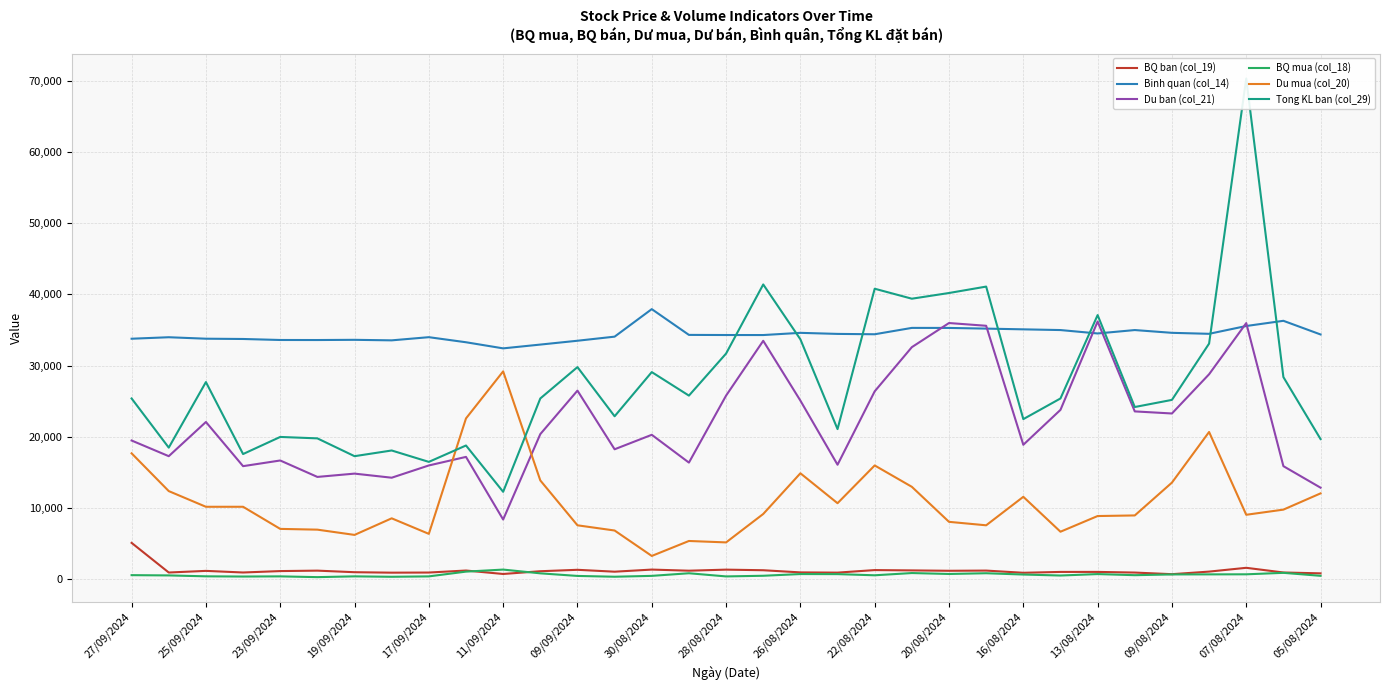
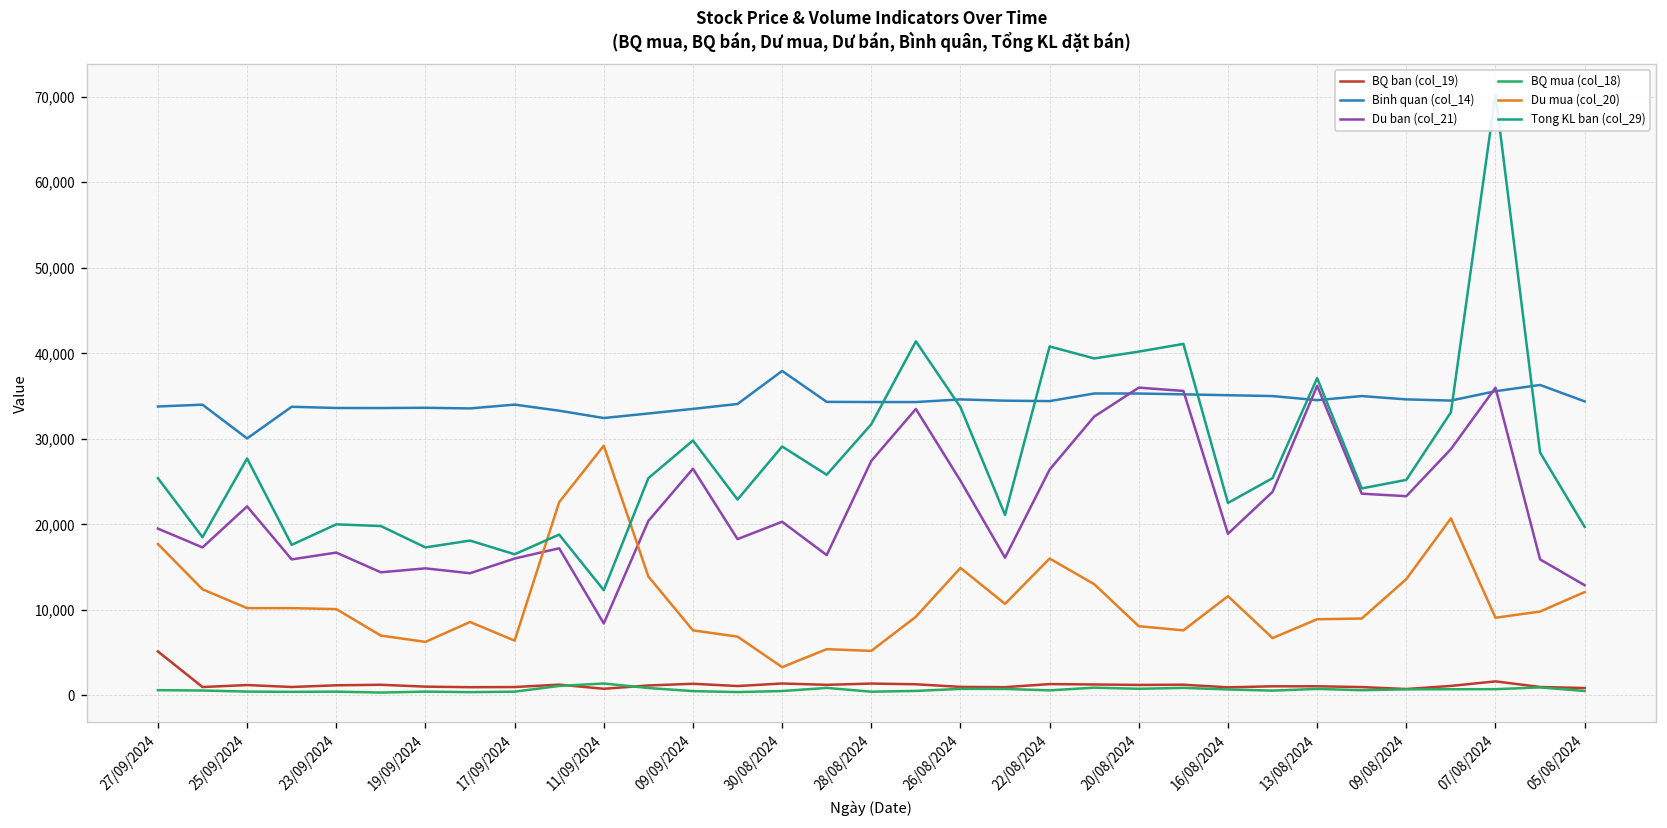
Binh quan (col_14), 25/09/2024: 34,000 -> 30,000
Du mua (col_20), 23/09/2024: 7,000 -> 10,000
Du ban (col_21), 28/08/2024: 26,000 -> 27,000
